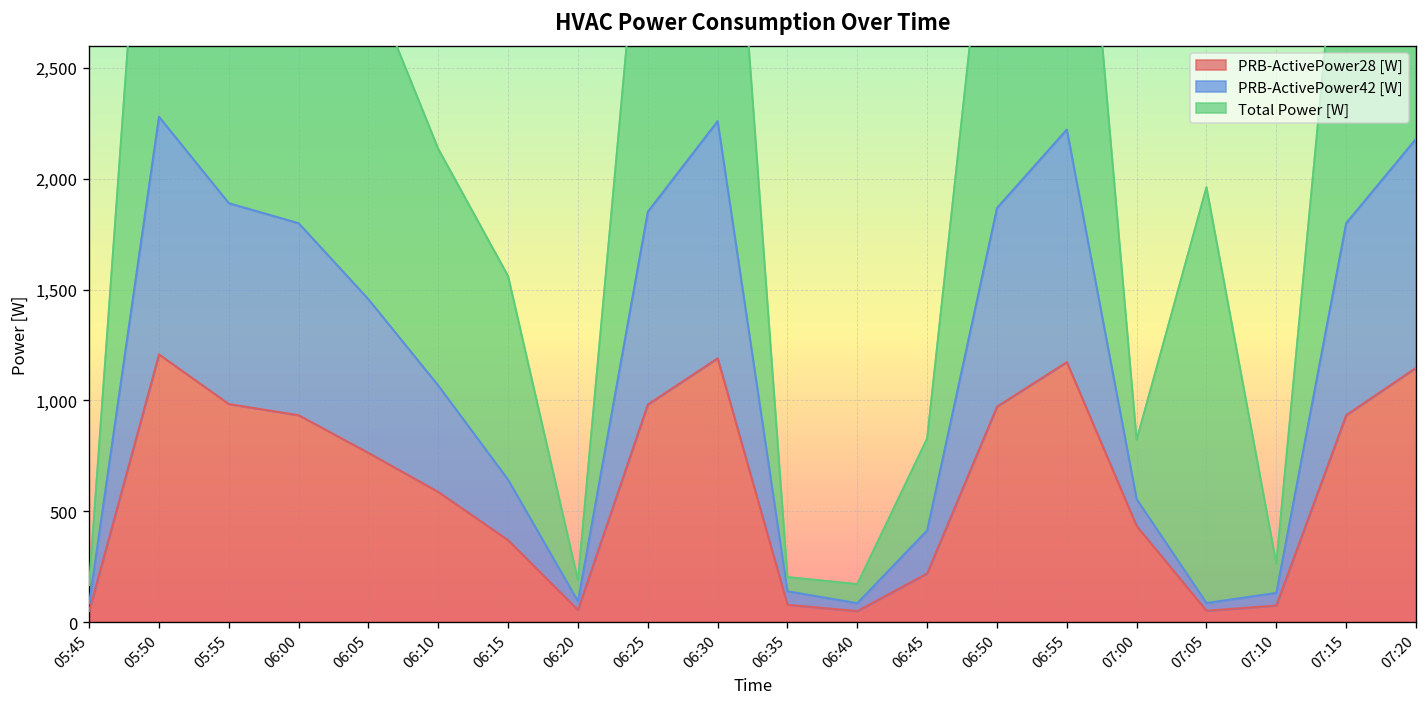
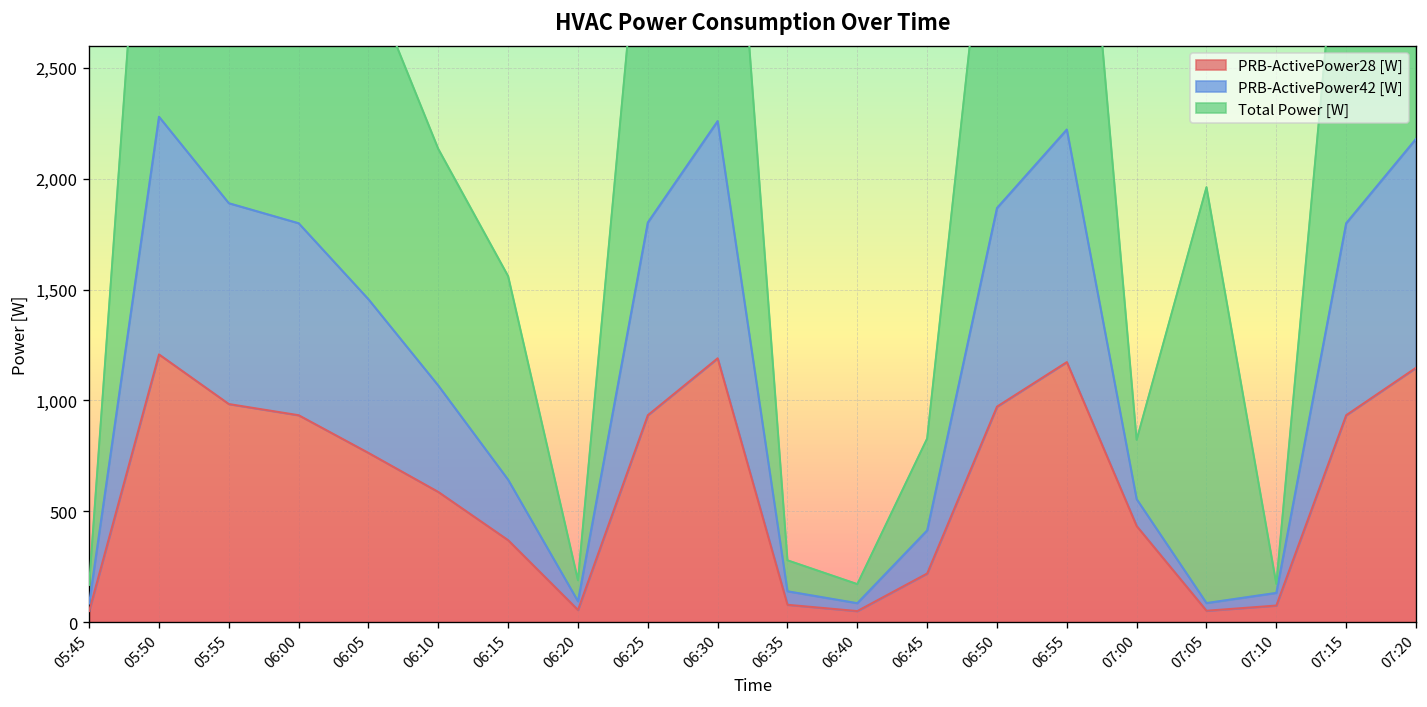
PRB-ActivePower28 [W], 06:25: 980 -> 930
Total Power [W], 06:35: 60 -> 140
Total Power [W], 07:10: 130 -> 40
